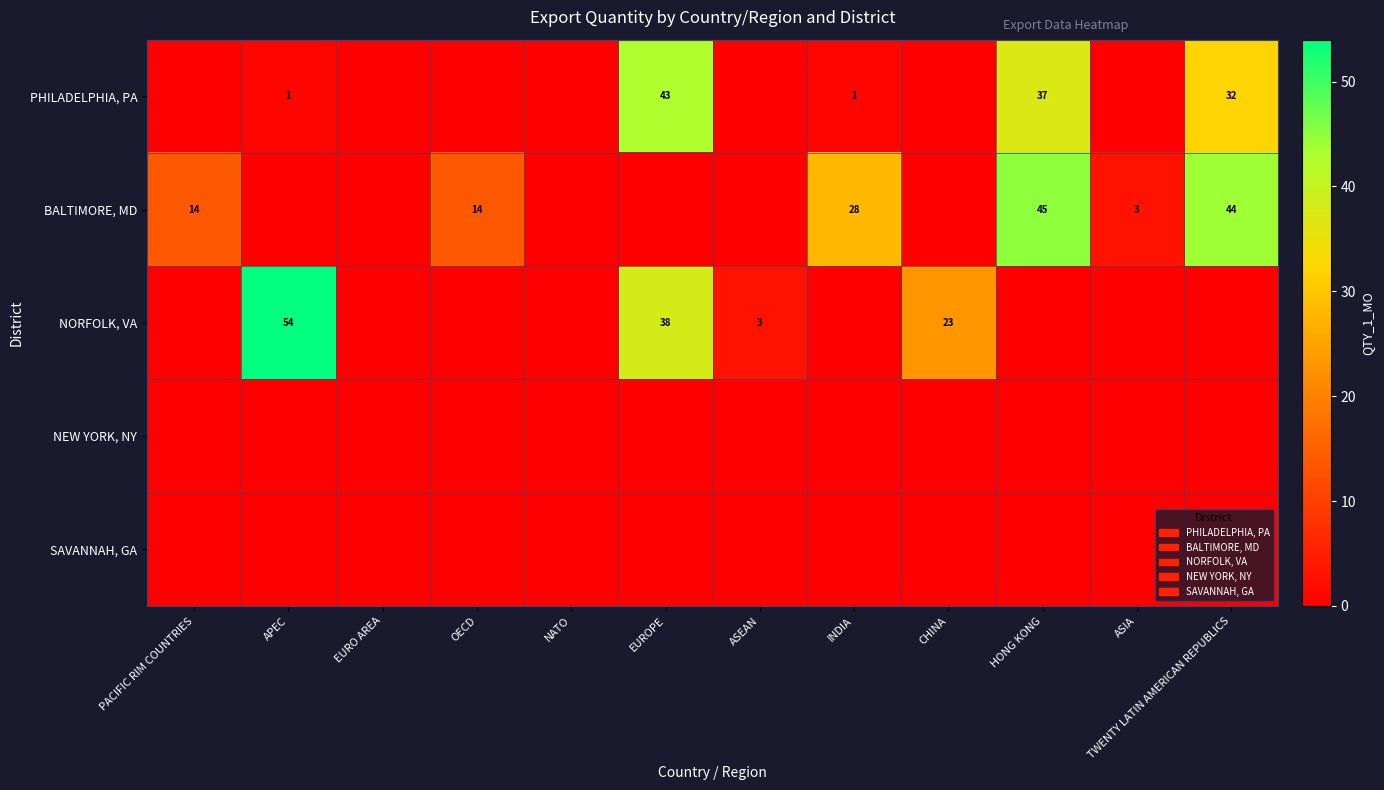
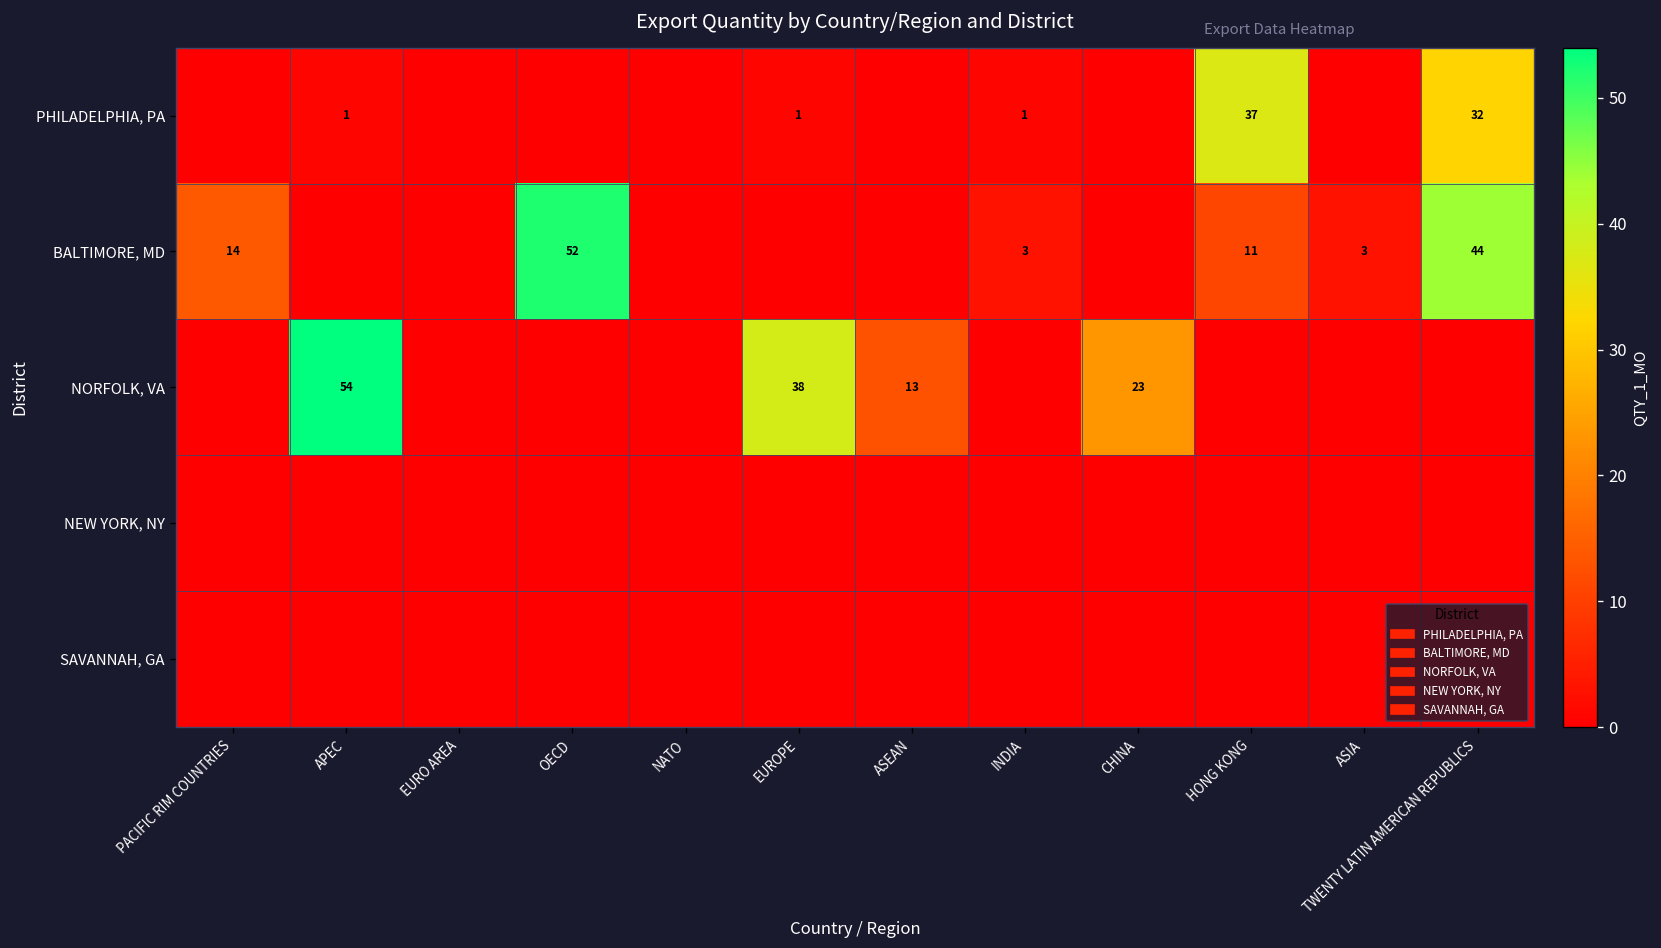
PHILADELPHIA, PA, EUROPE: 43 -> 1
BALTIMORE, MD, OECD: 14 -> 52
BALTIMORE, MD, INDIA: 28 -> 3
BALTIMORE, MD, HONG KONG: 45 -> 11
NORFOLK, VA, ASEAN: 3 -> 13
